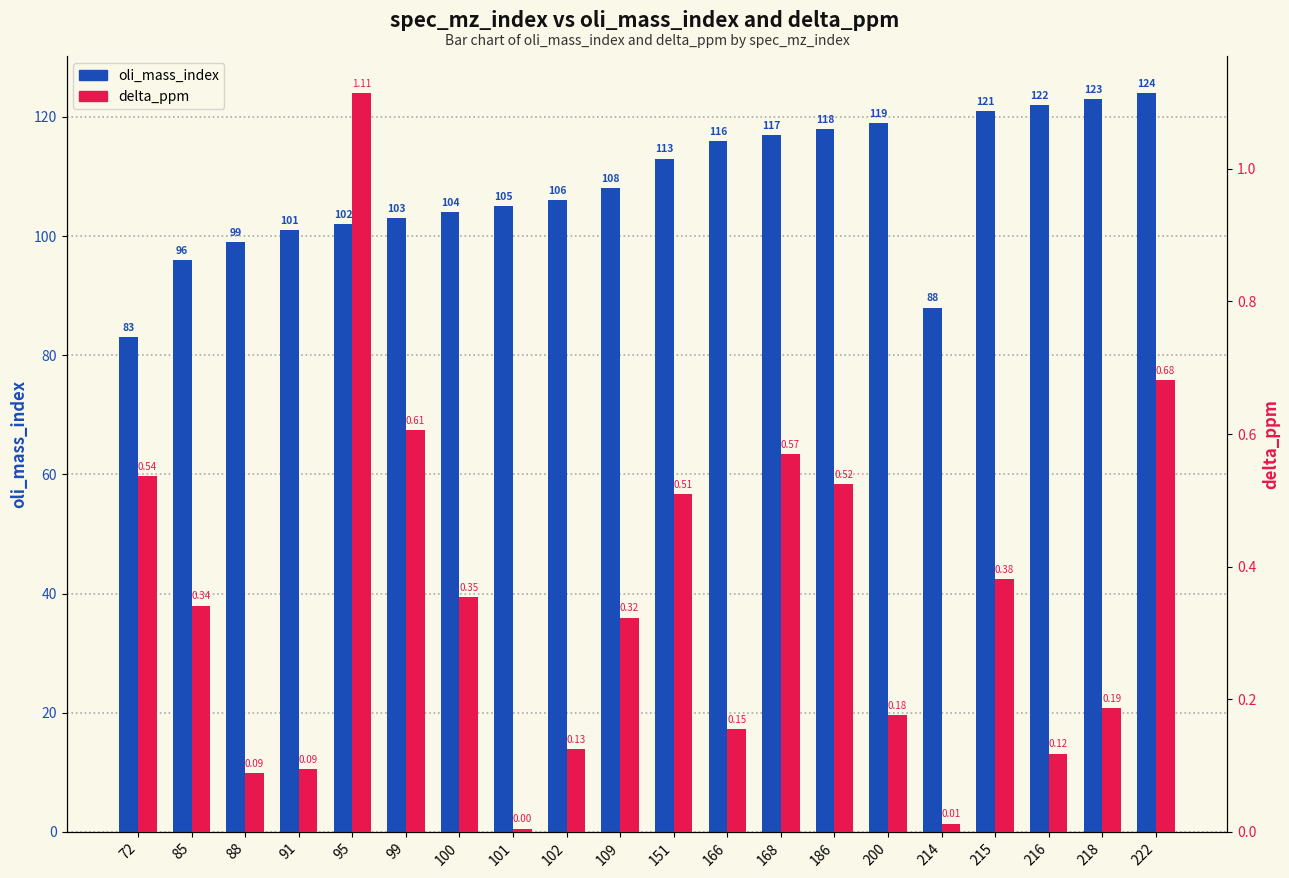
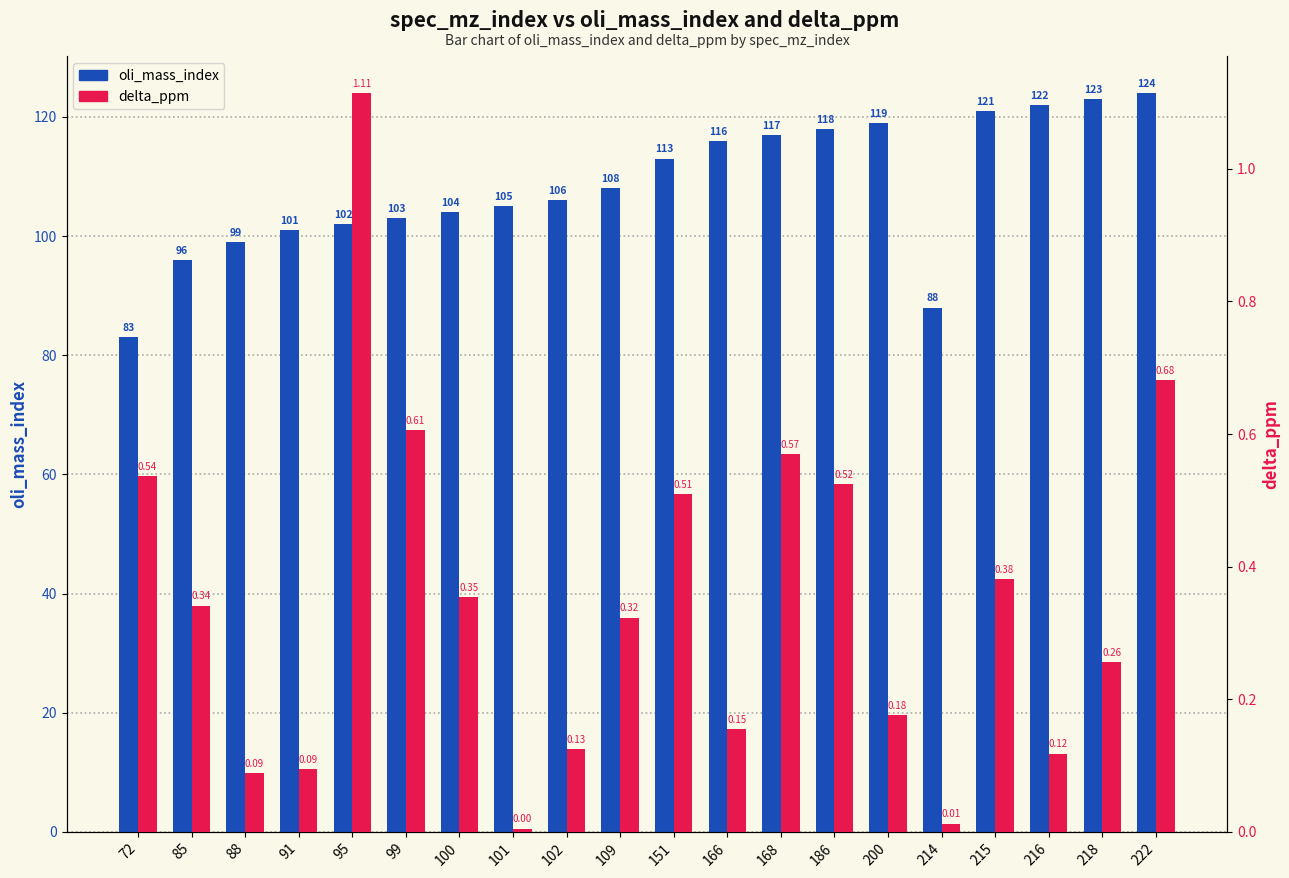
delta_ppm, 218: 0.19 -> 0.26
